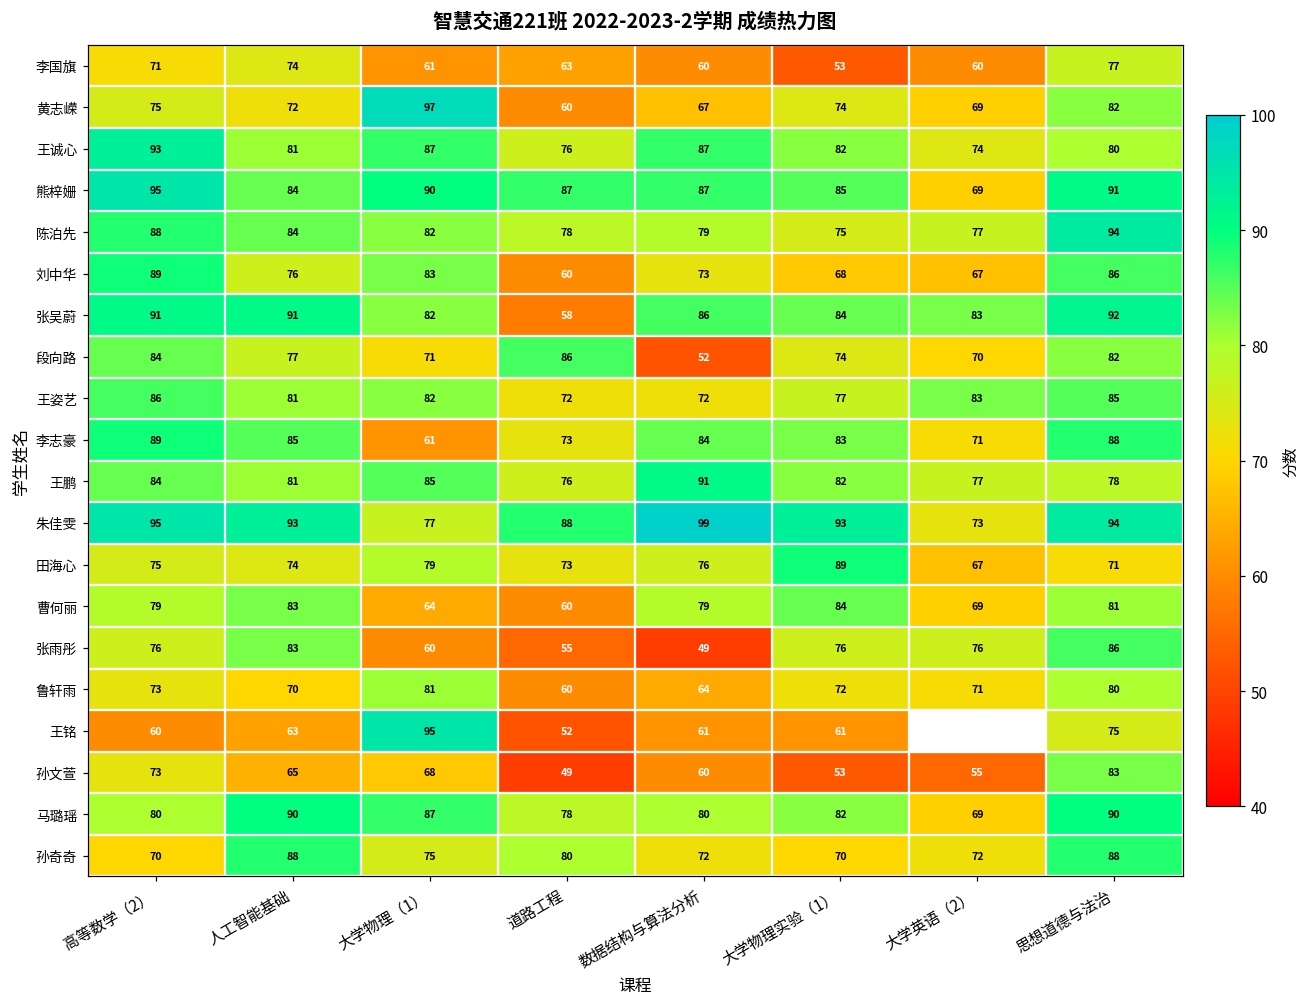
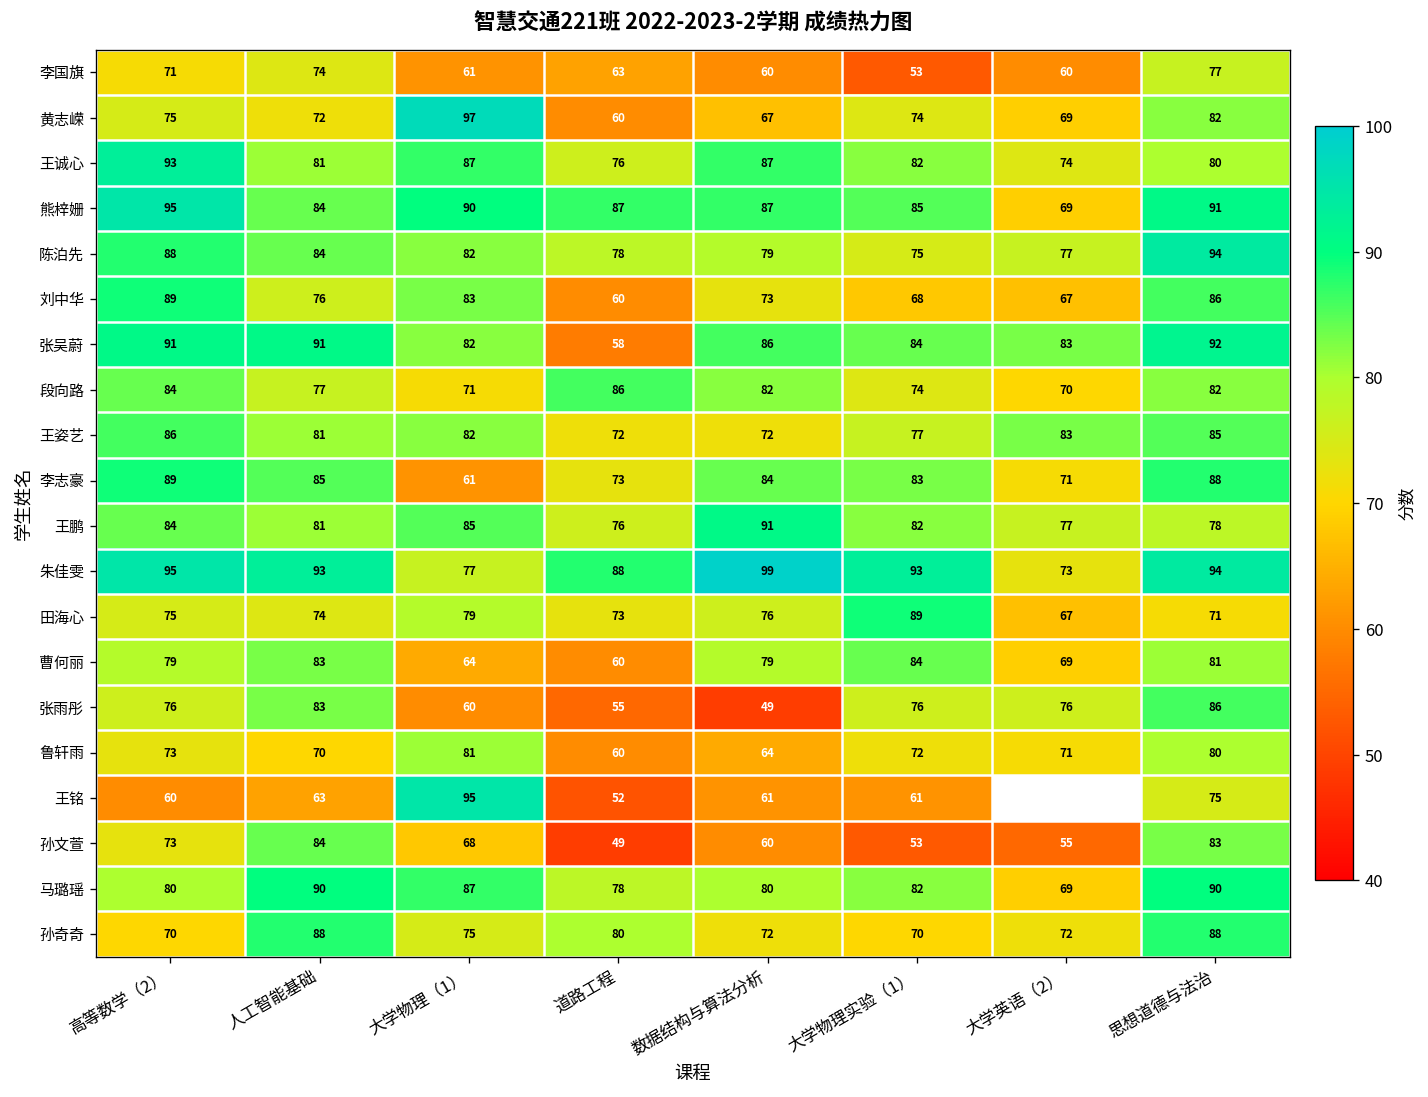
段向路, 数据结构与算法分析: 52 -> 82
孙文萱, 人工智能基础: 65 -> 84
